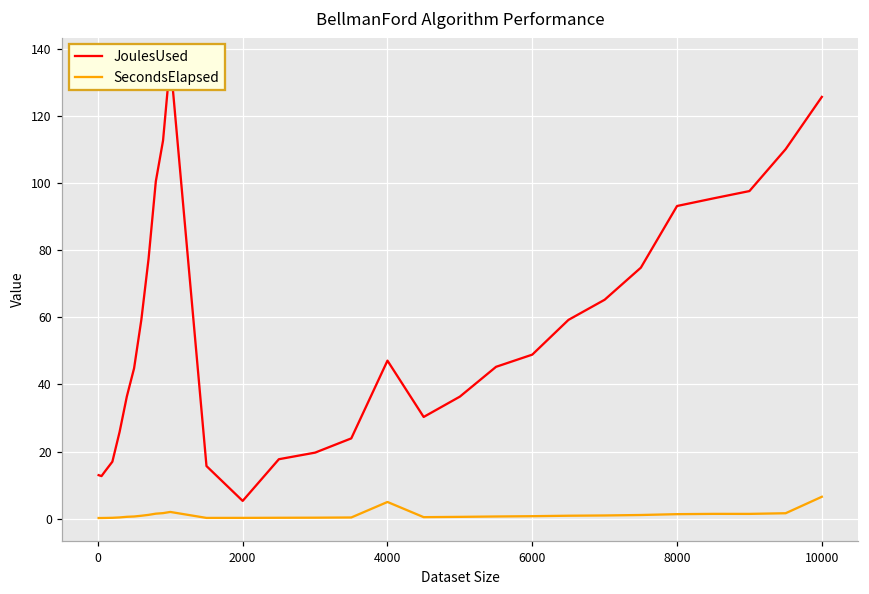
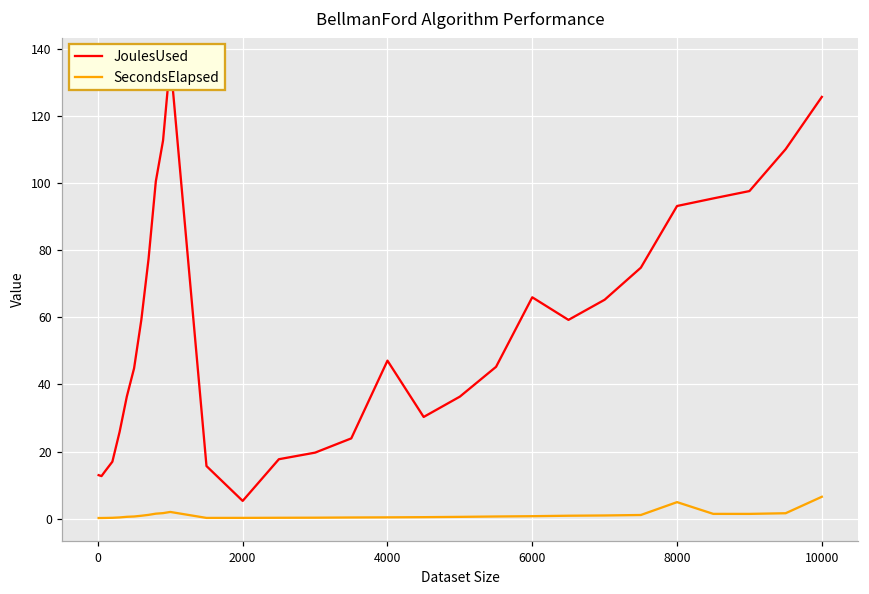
SecondsElapsed, 4000: 5 -> 0
JoulesUsed, 6000: 49 -> 66
SecondsElapsed, 8000: 1 -> 5
